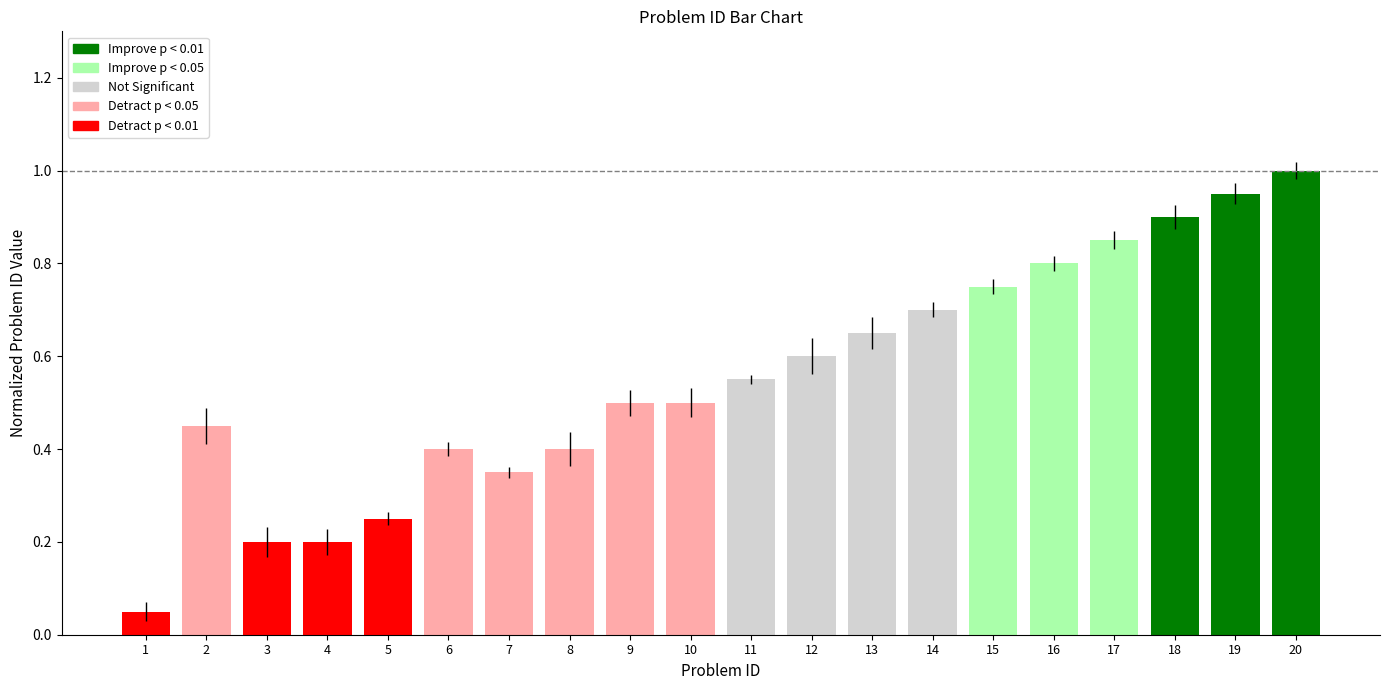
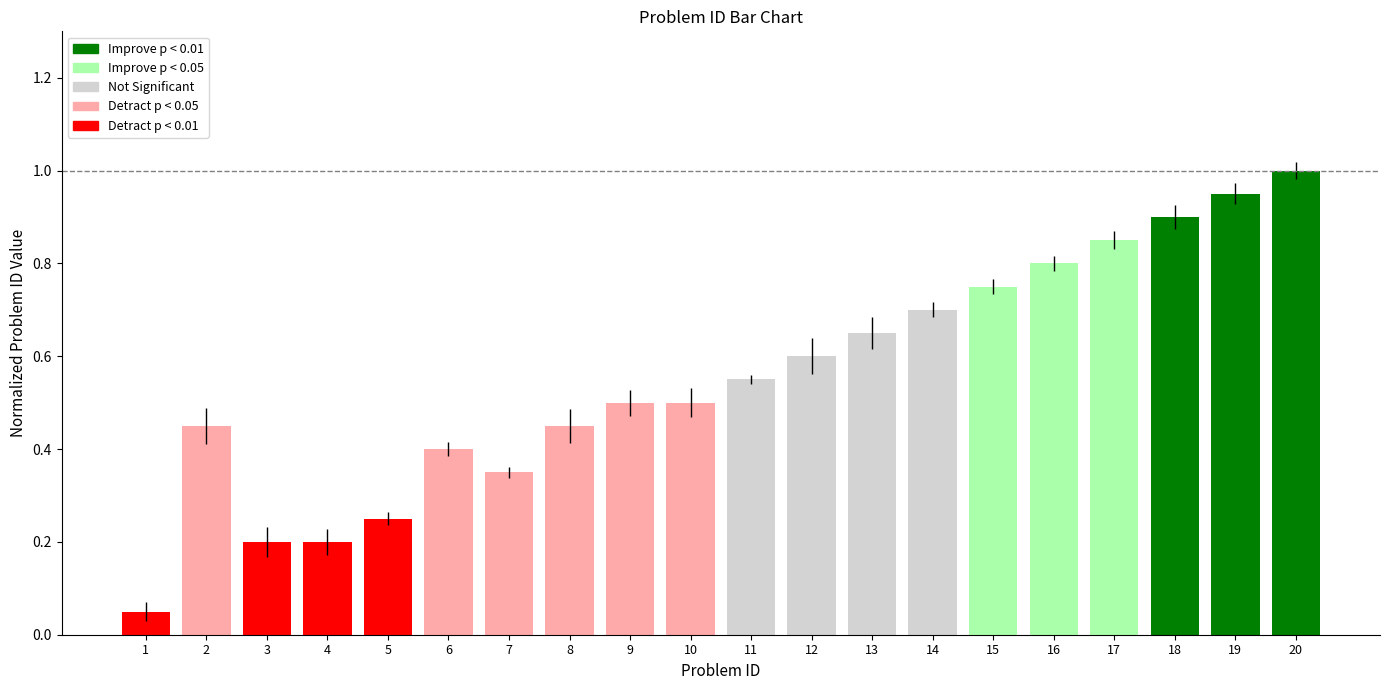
8: 0.40 -> 0.45
